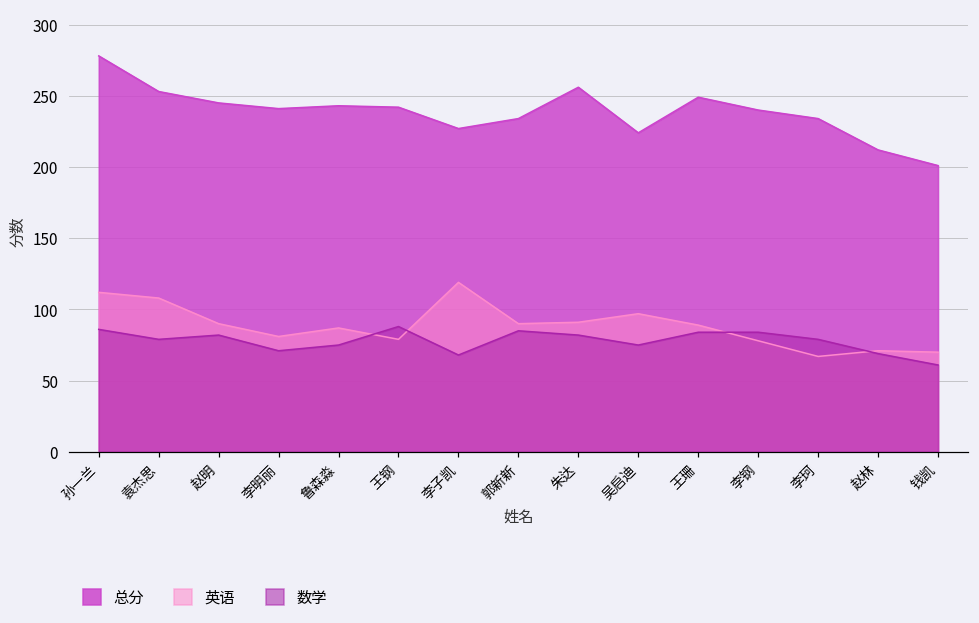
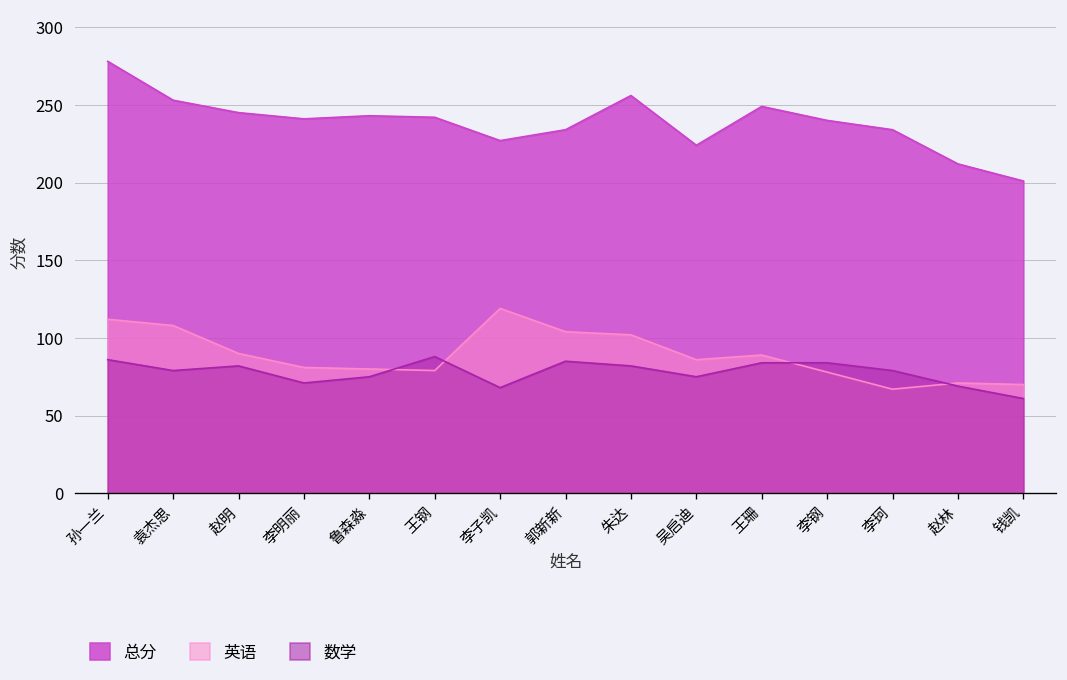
英语, 鲁森淼: 87 -> 80
英语, 郭新新: 90 -> 104
英语, 朱达: 91 -> 102
英语, 吴启迪: 97 -> 86
